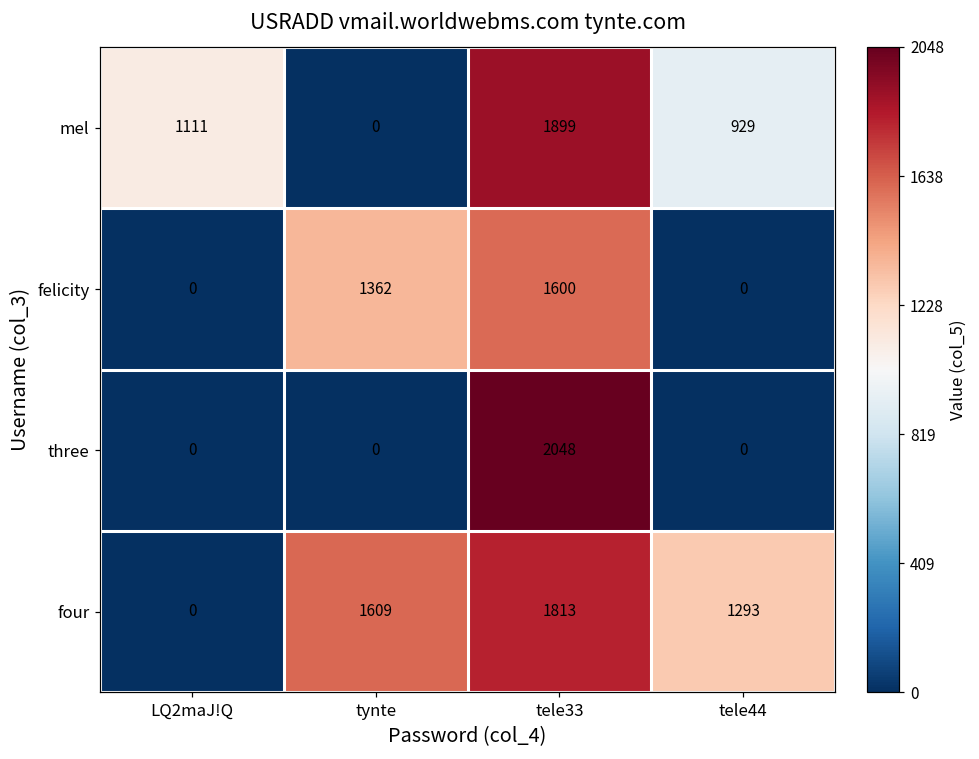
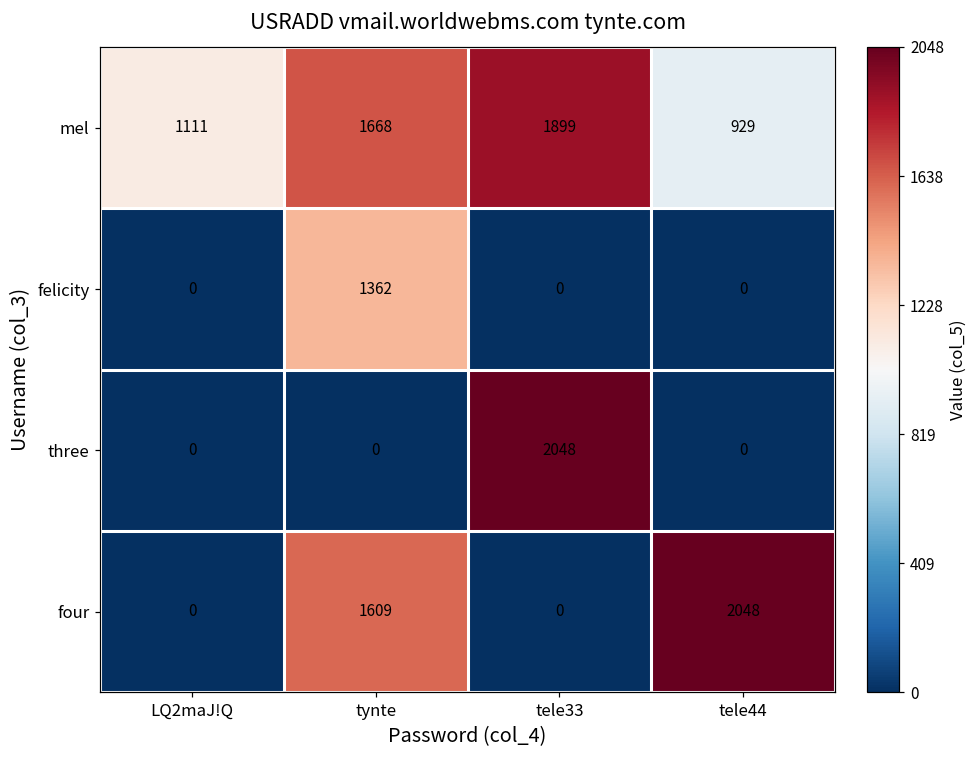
mel, tynte: 0 -> 1668
felicity, tele33: 1600 -> 0
four, tele33: 1813 -> 0
four, tele44: 1293 -> 2048
